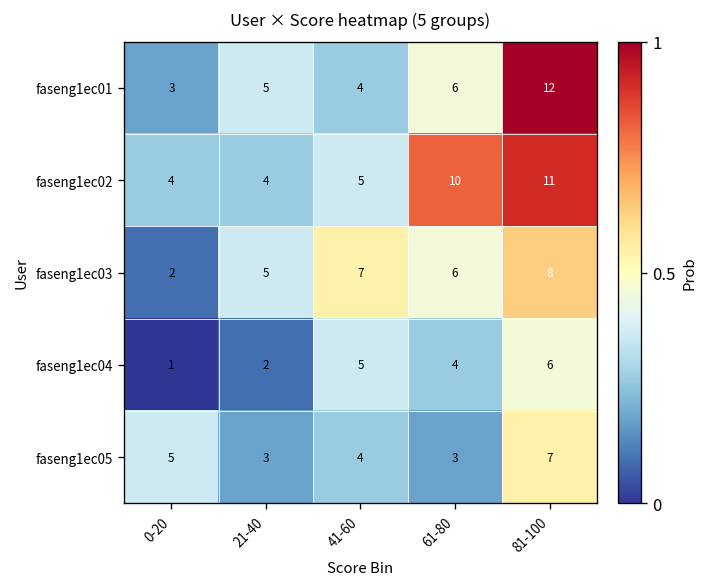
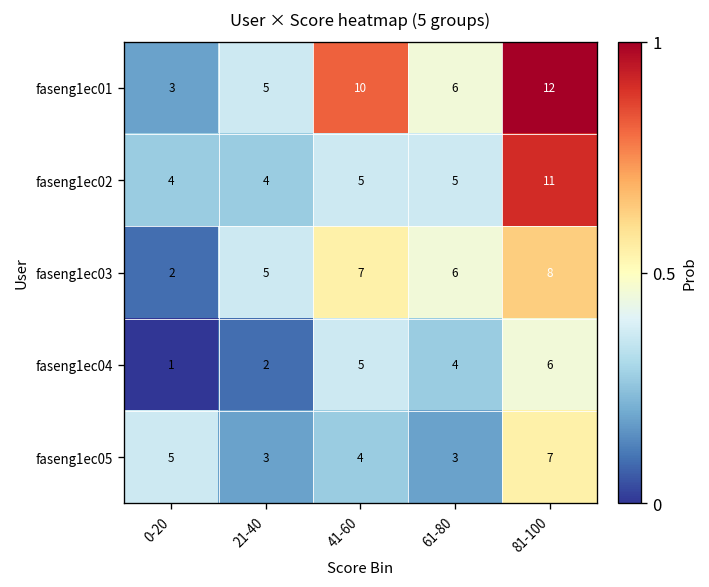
faseng1ec01, 41-60: 4 -> 10
faseng1ec02, 61-80: 10 -> 5
